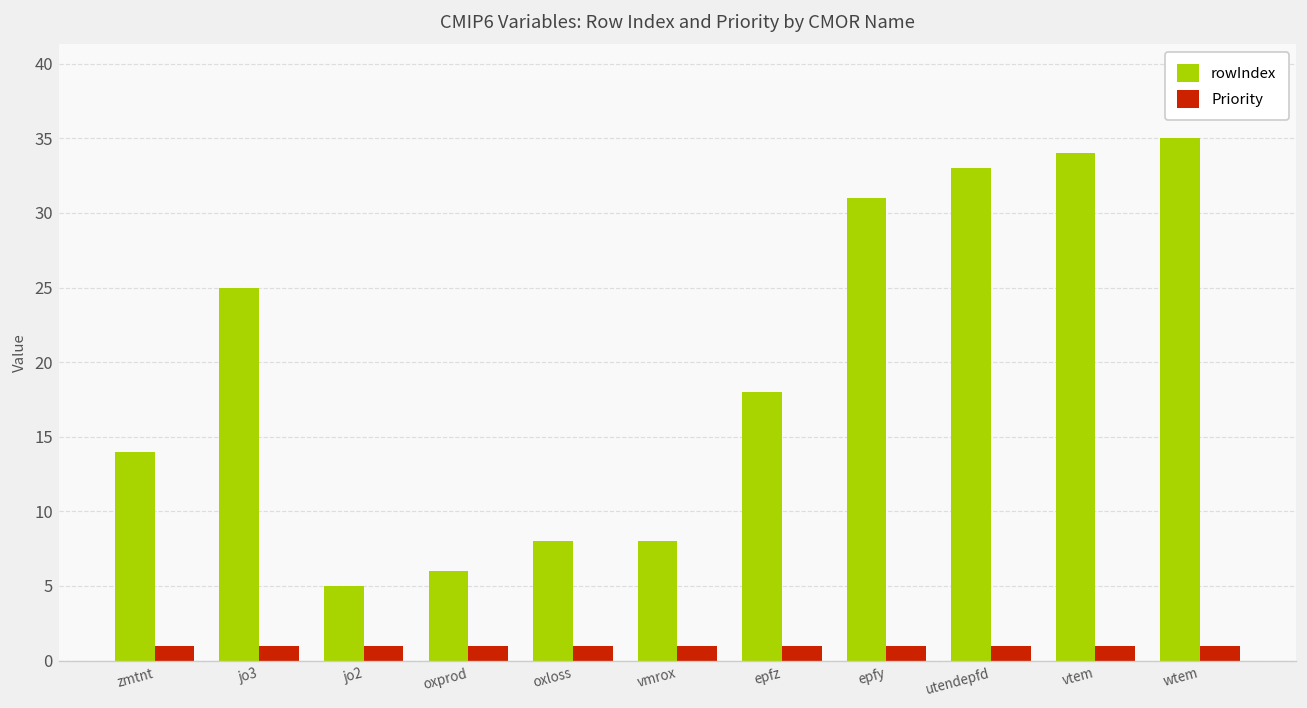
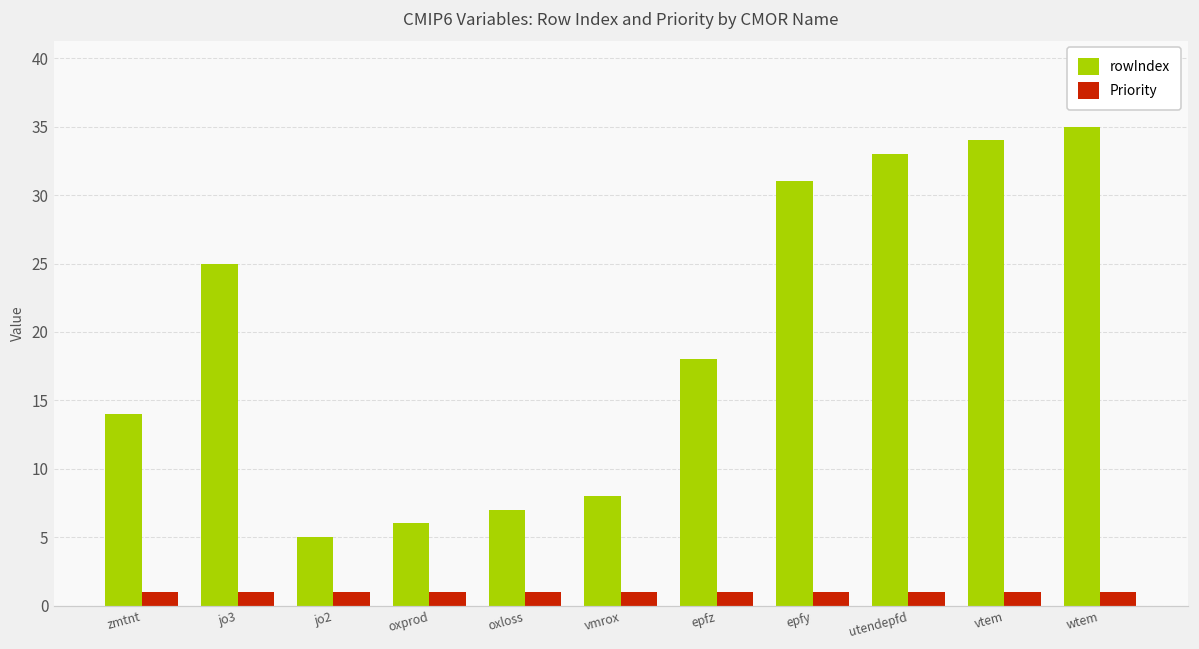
rowIndex, oxloss: 8 -> 7
